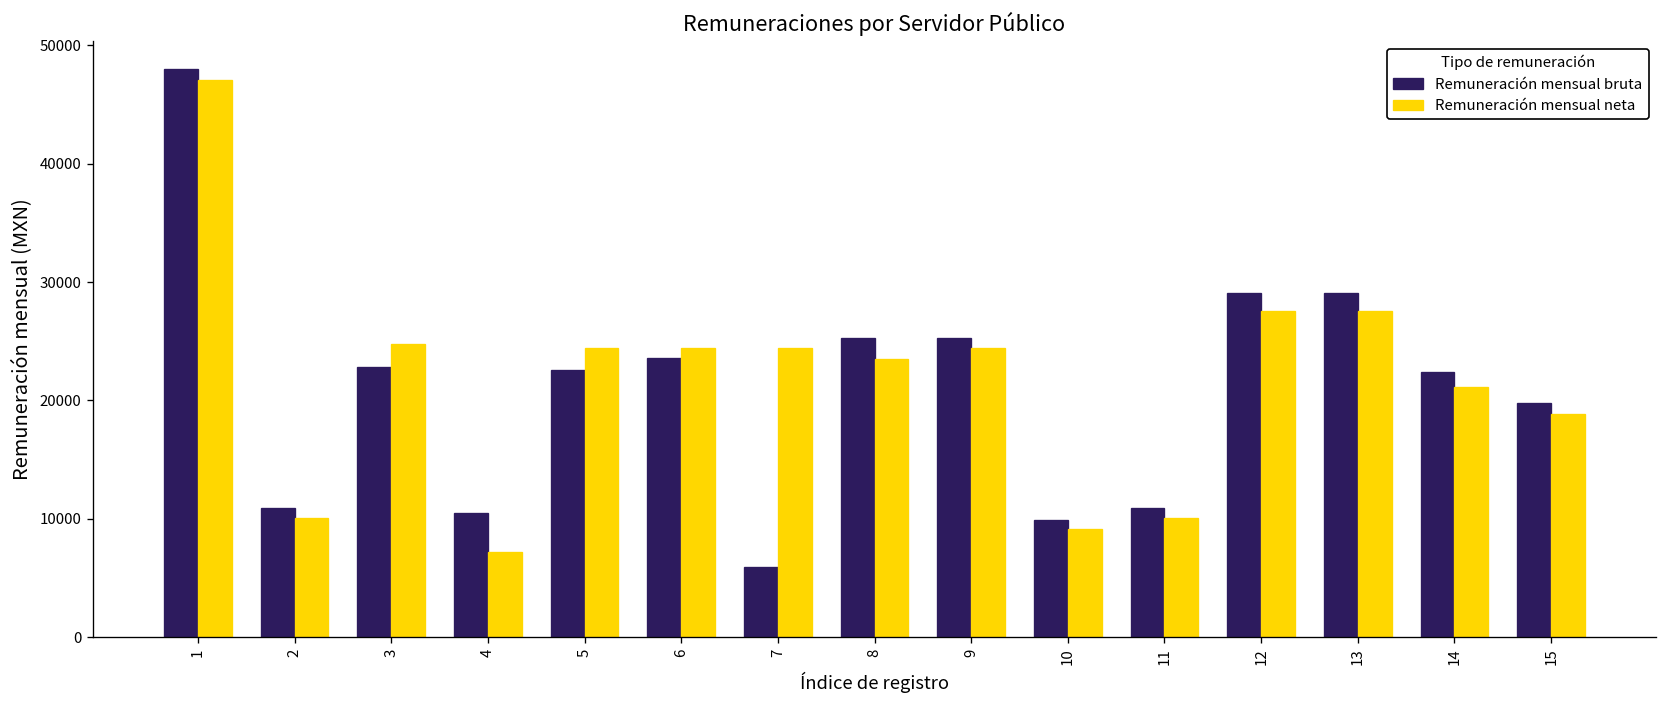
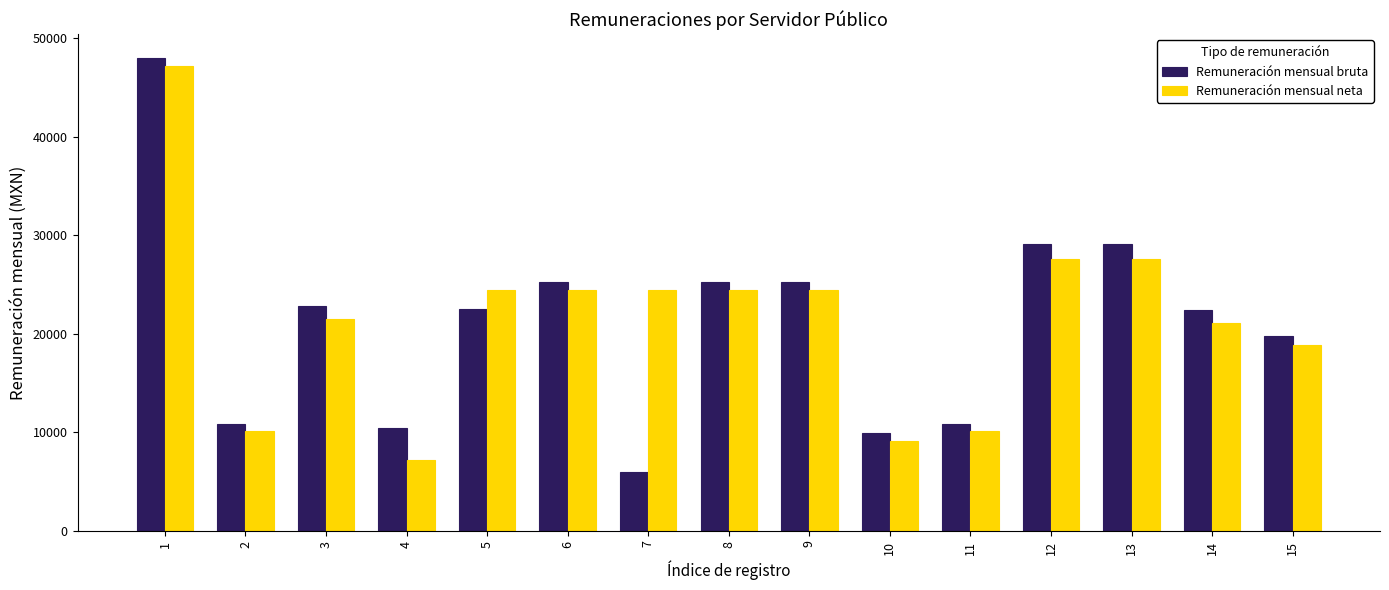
Remuneración mensual neta, 3: 25000 -> 22000
Remuneración mensual bruta, 6: 24000 -> 25000
Remuneración mensual neta, 8: 23500 -> 24400
